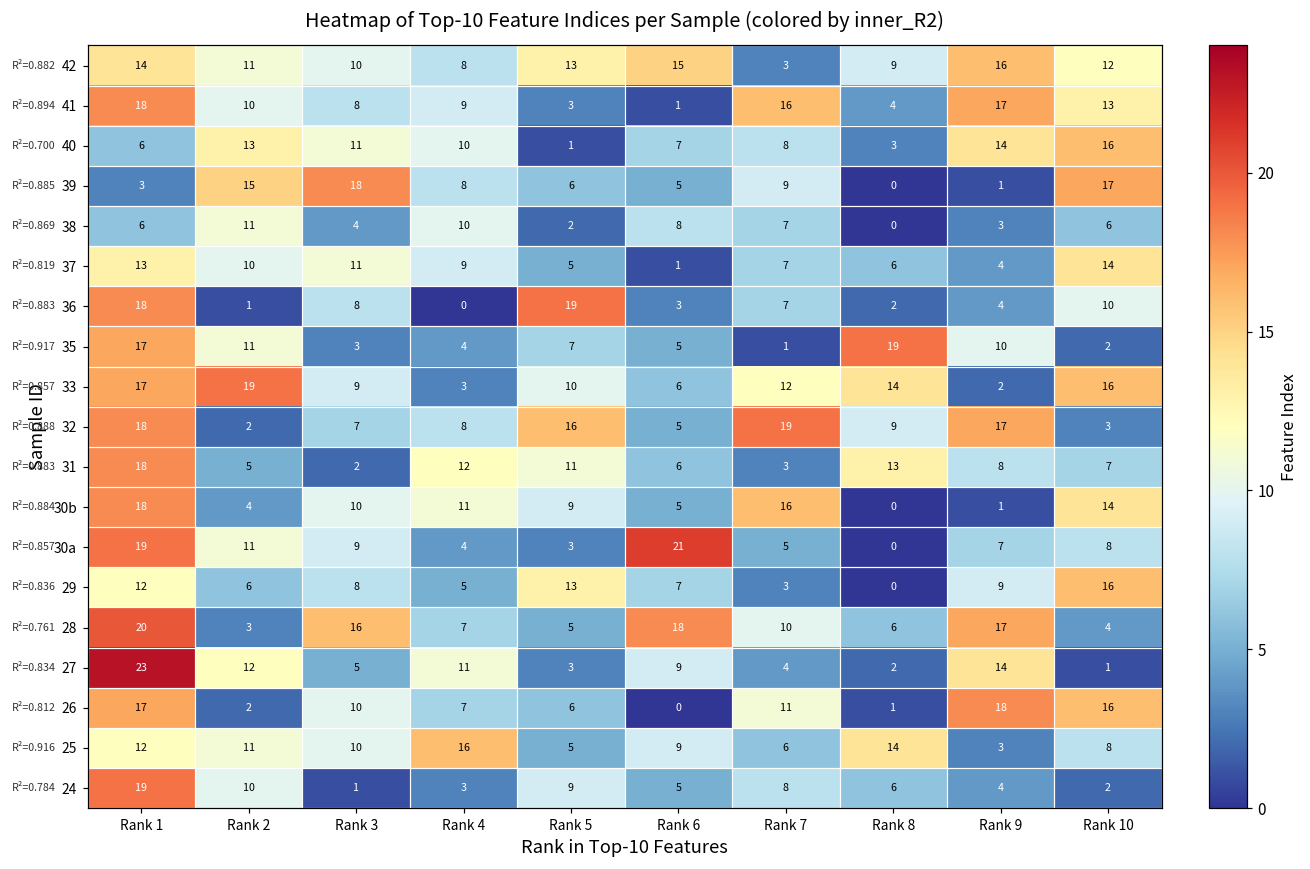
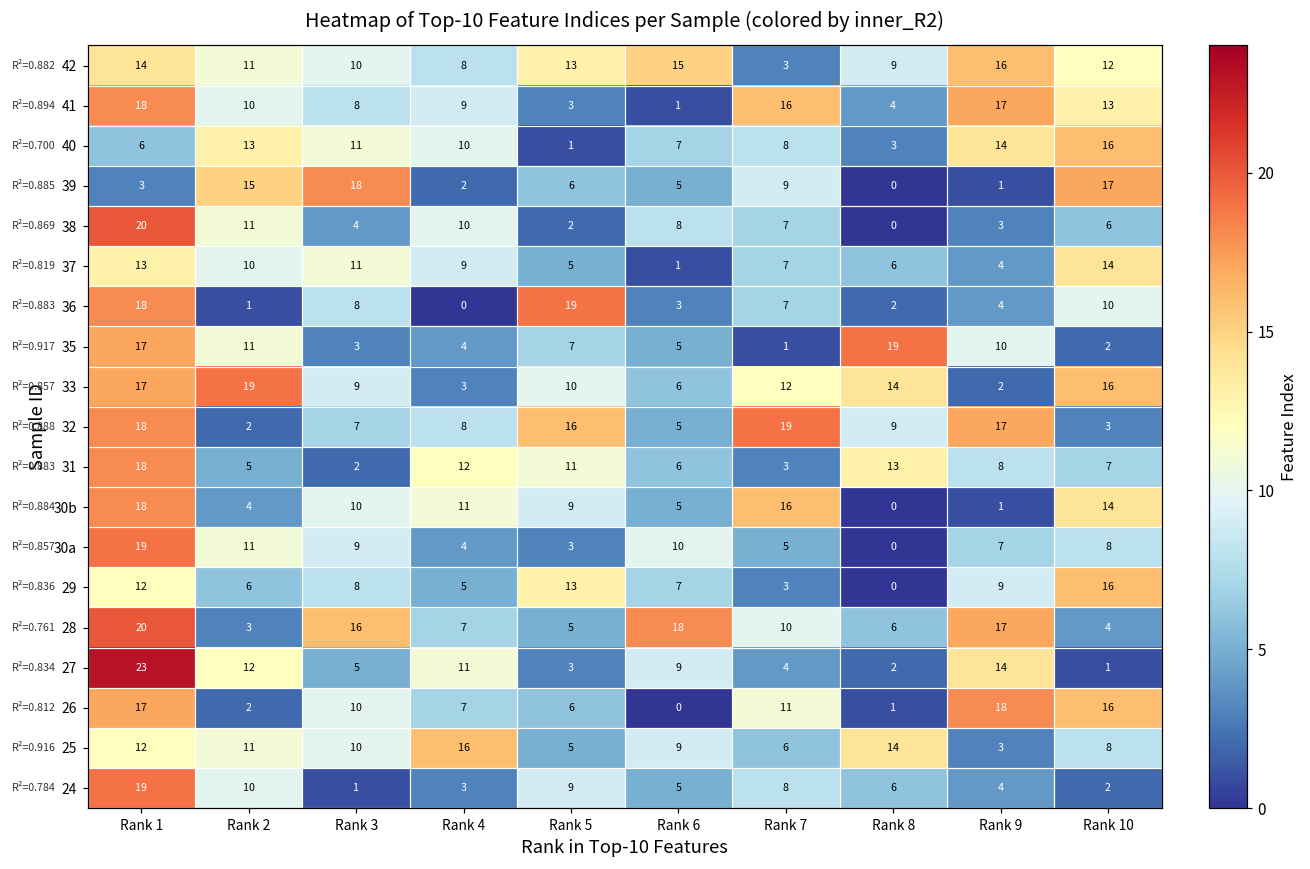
39, Rank 4: 8 -> 2
38, Rank 1: 6 -> 20
30a, Rank 6: 21 -> 10
